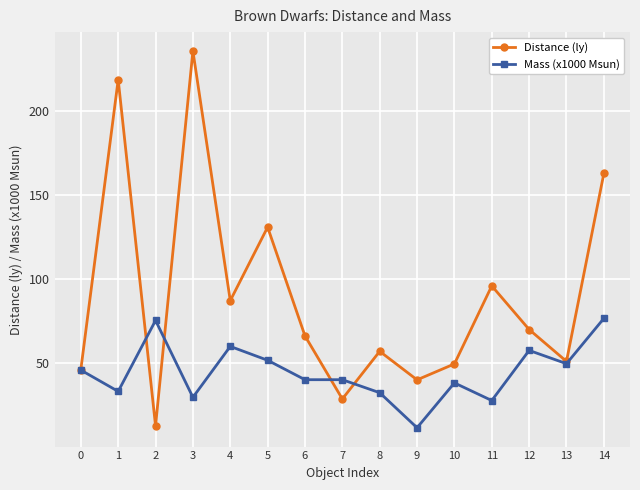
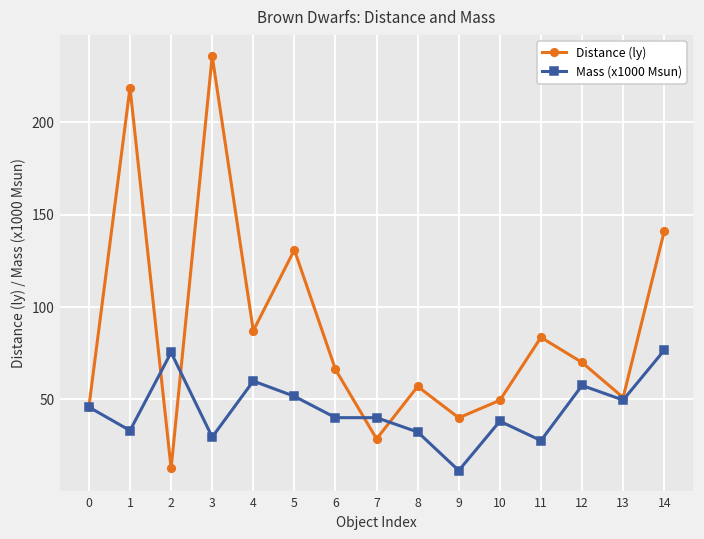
Distance (ly), 11: 96 -> 84
Distance (ly), 14: 163 -> 141
